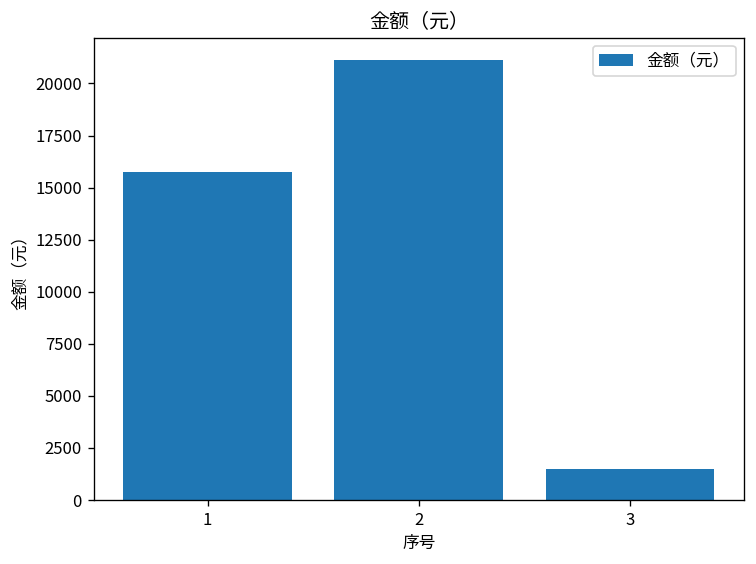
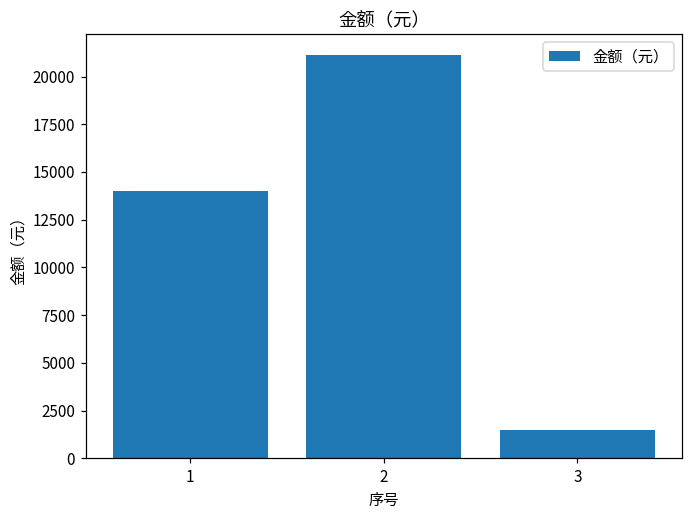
1: 15700 -> 14000
